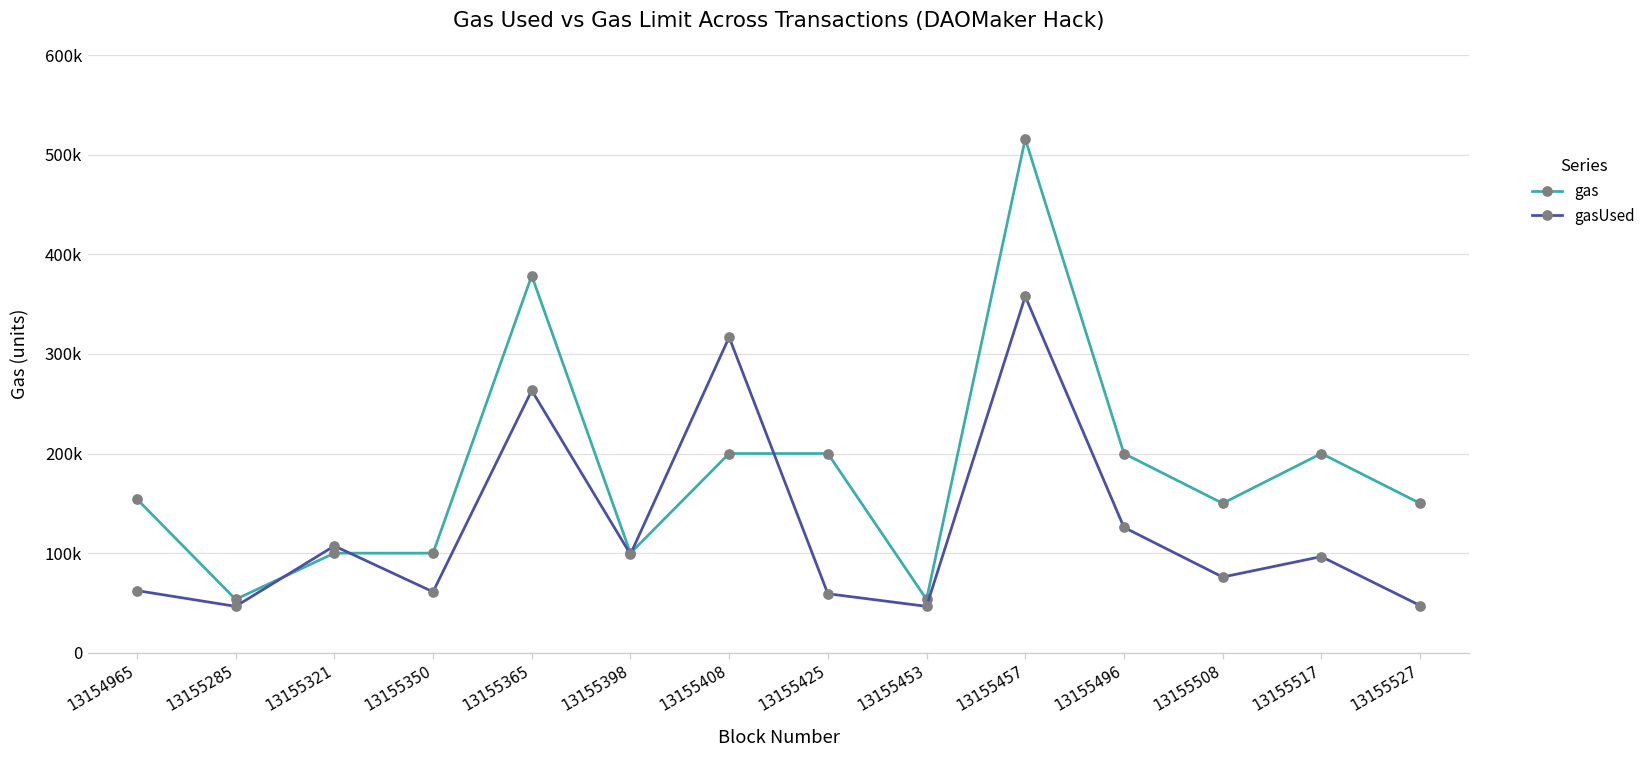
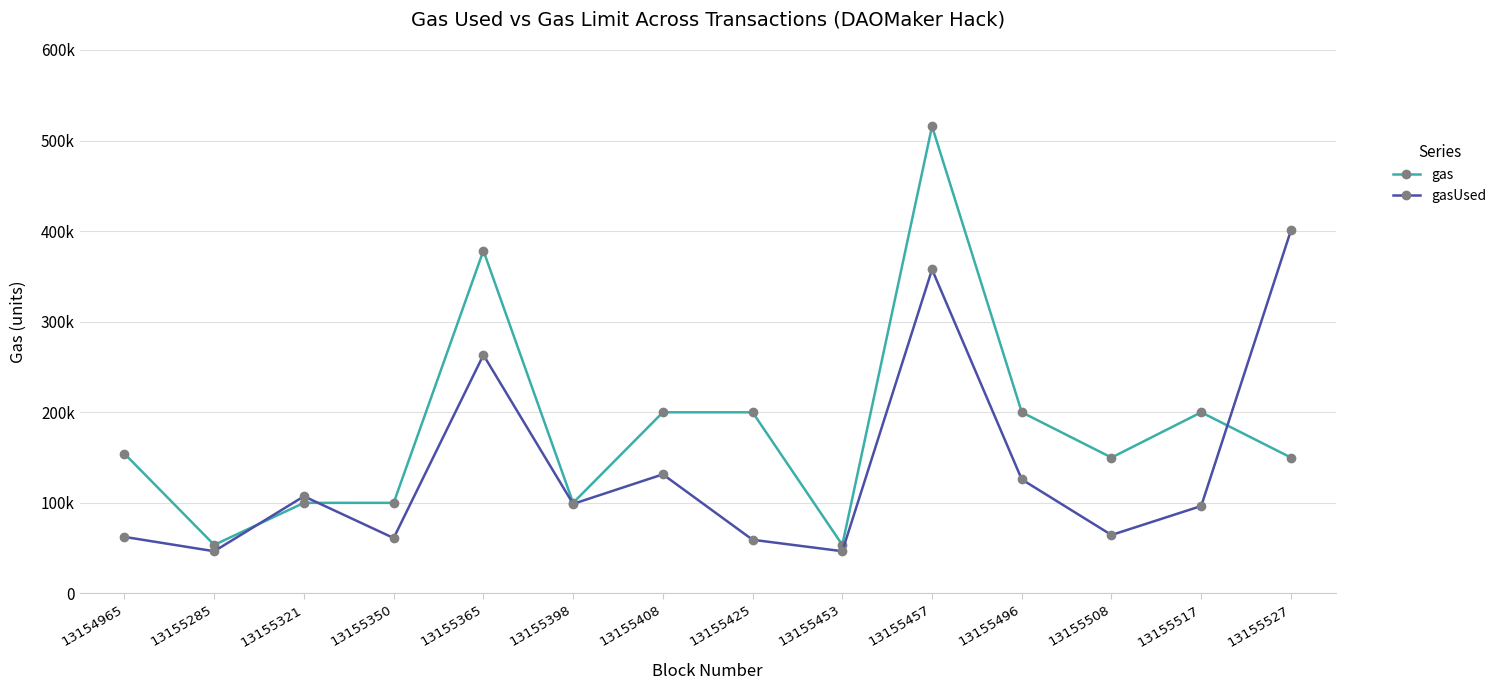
gasUsed, 13155408: 320000 -> 130000
gasUsed, 13155508: 80000 -> 60000
gasUsed, 13155527: 50000 -> 400000
